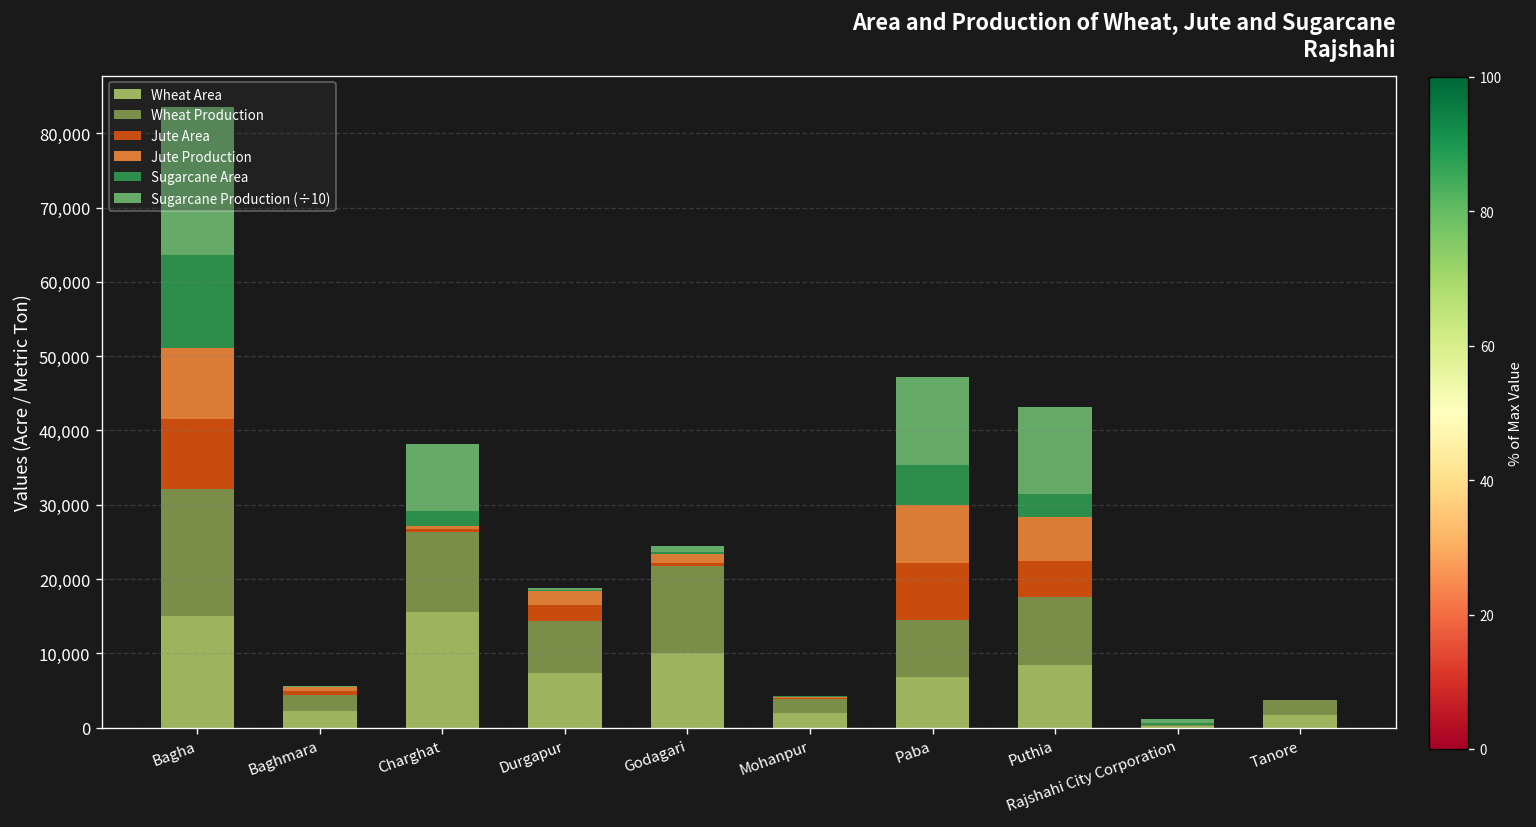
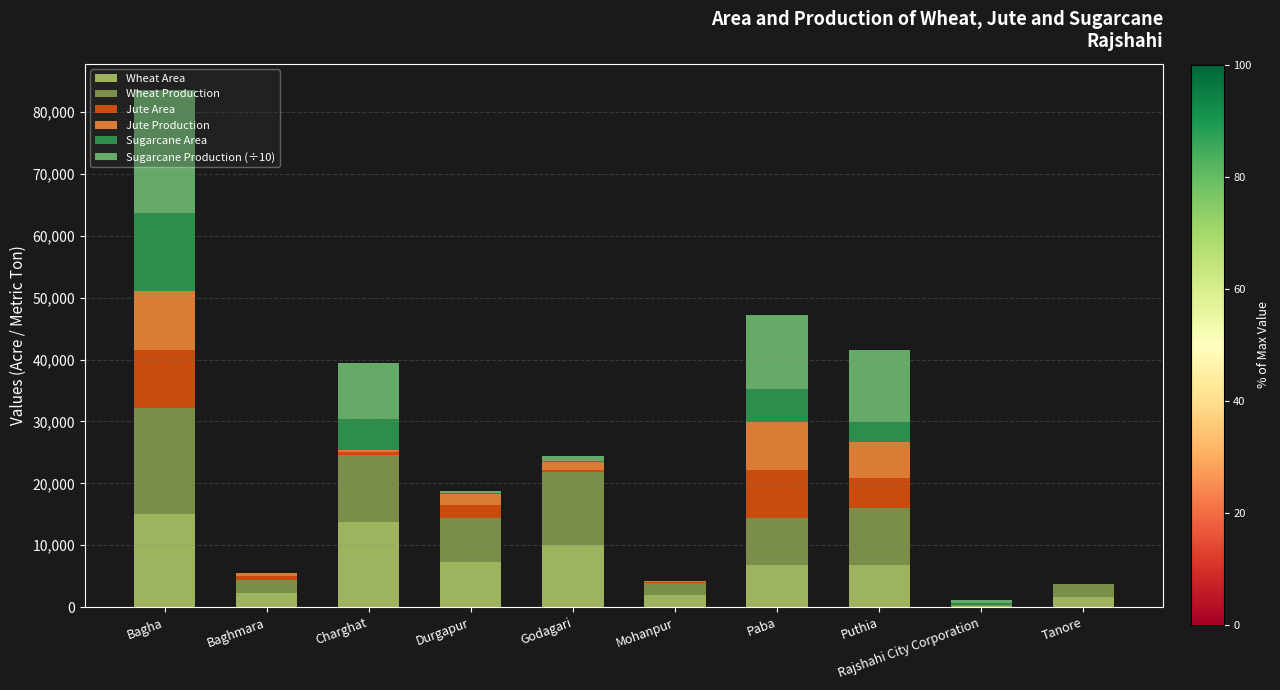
Wheat Area, Charghat: 16,000 -> 14,000
Sugarcane Area, Charghat: 2,000 -> 5,000
Wheat Area, Puthia: 8,000 -> 7,000
